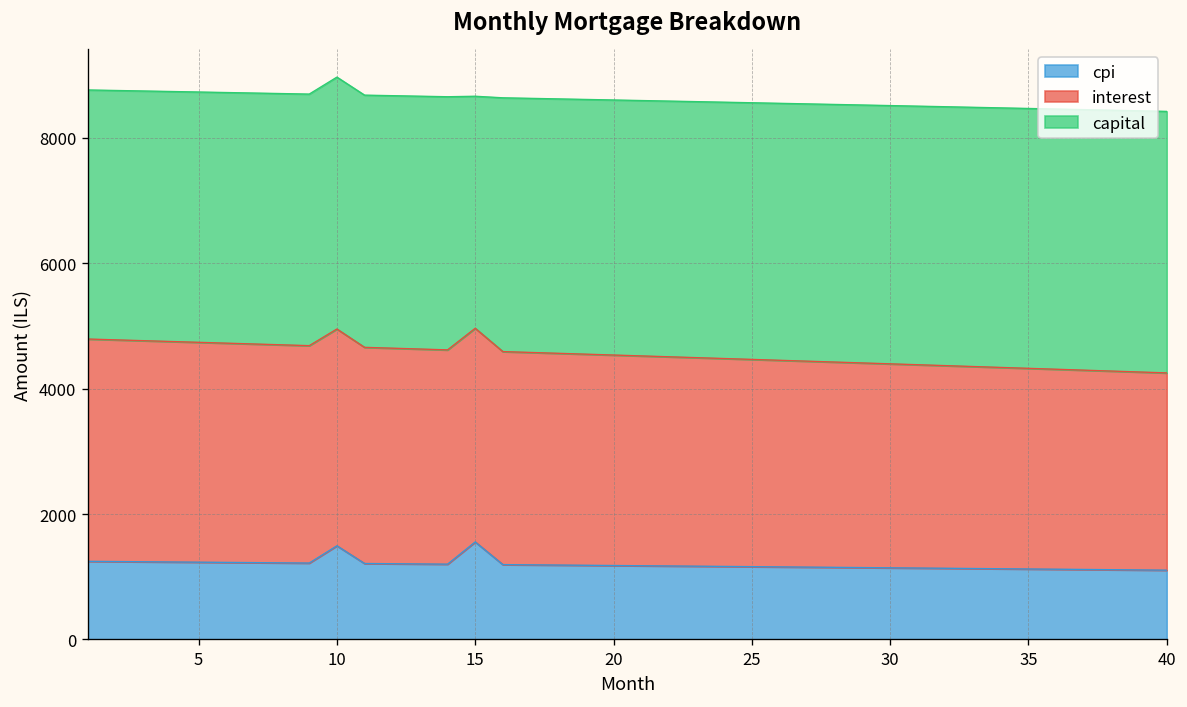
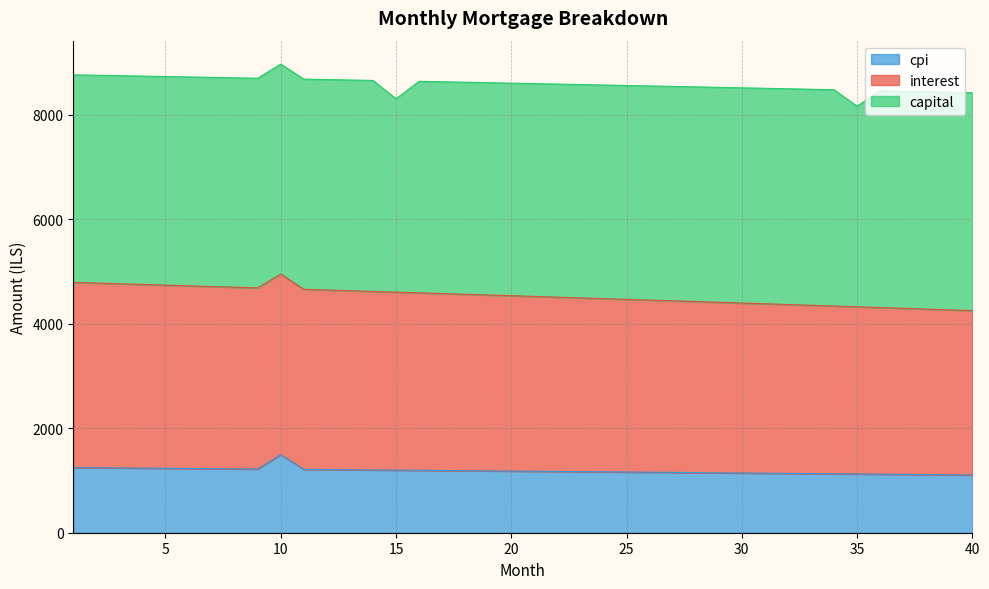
cpi, 15: 1600 -> 1200
capital, 35: 4100 -> 3800
